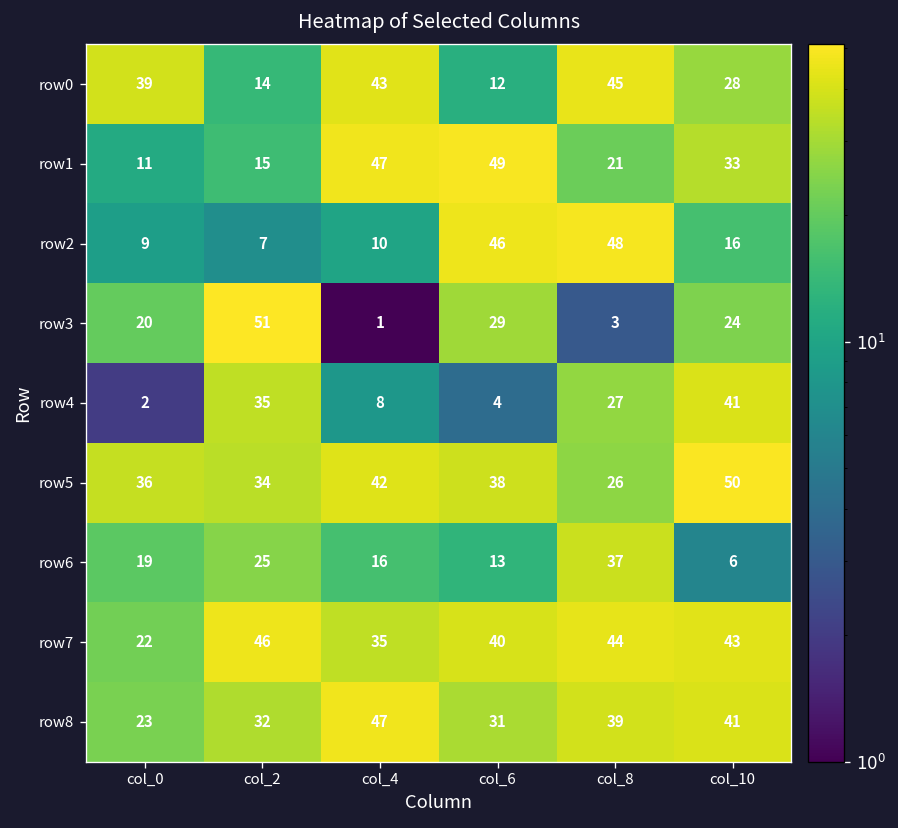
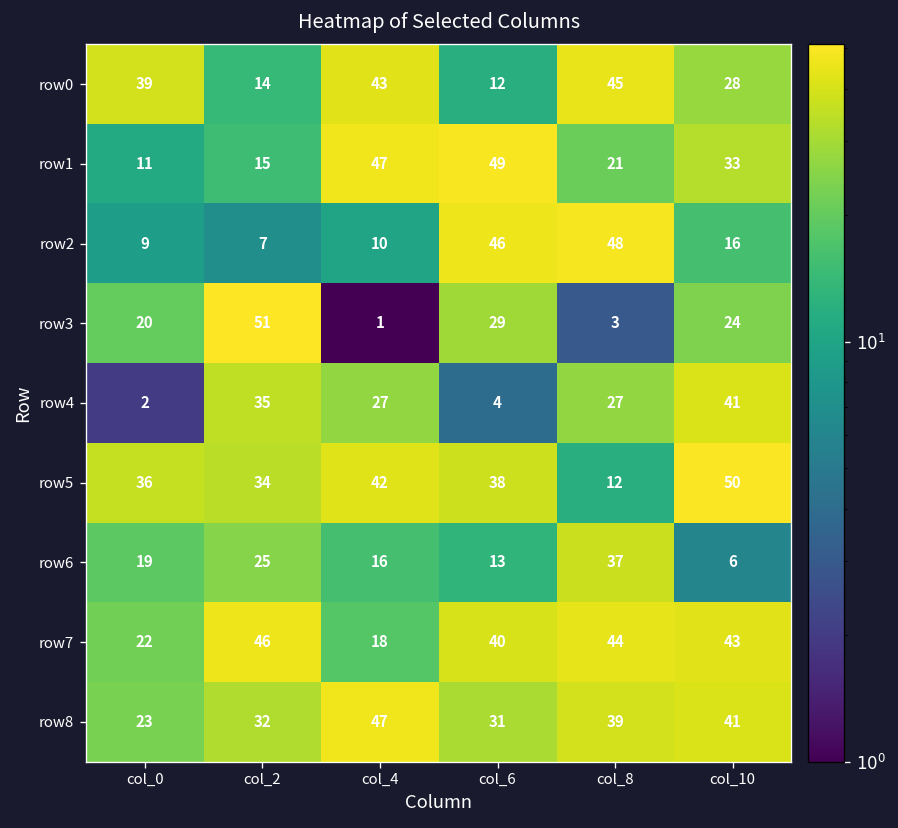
row4, col_4: 8 -> 27
row5, col_8: 26 -> 12
row7, col_4: 35 -> 18
